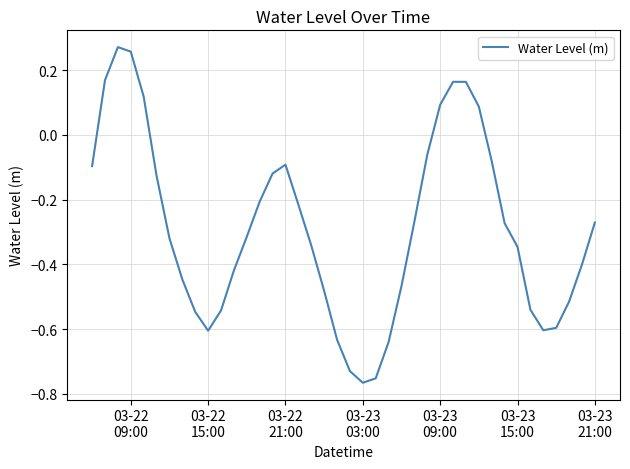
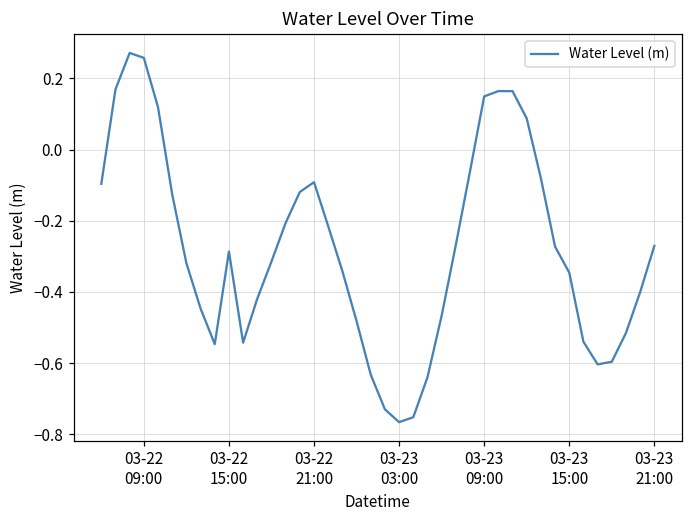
03-22 15:00: -0.61 -> -0.29
03-23 09:00: 0.09 -> 0.15
